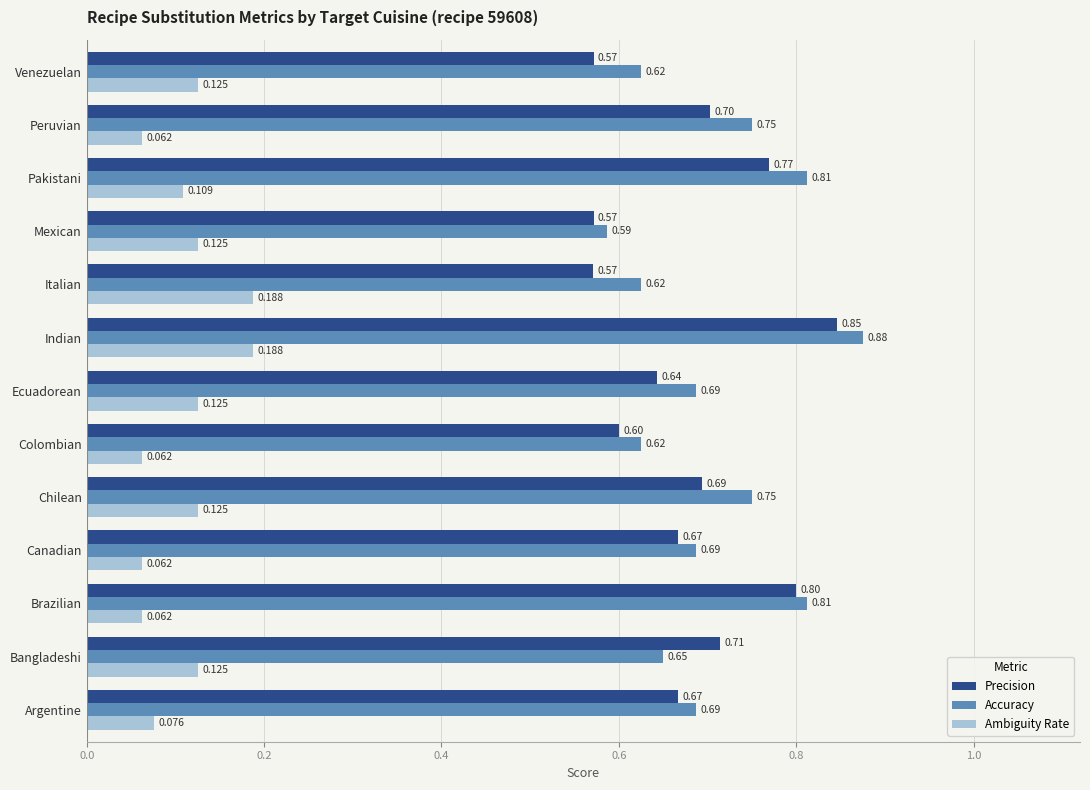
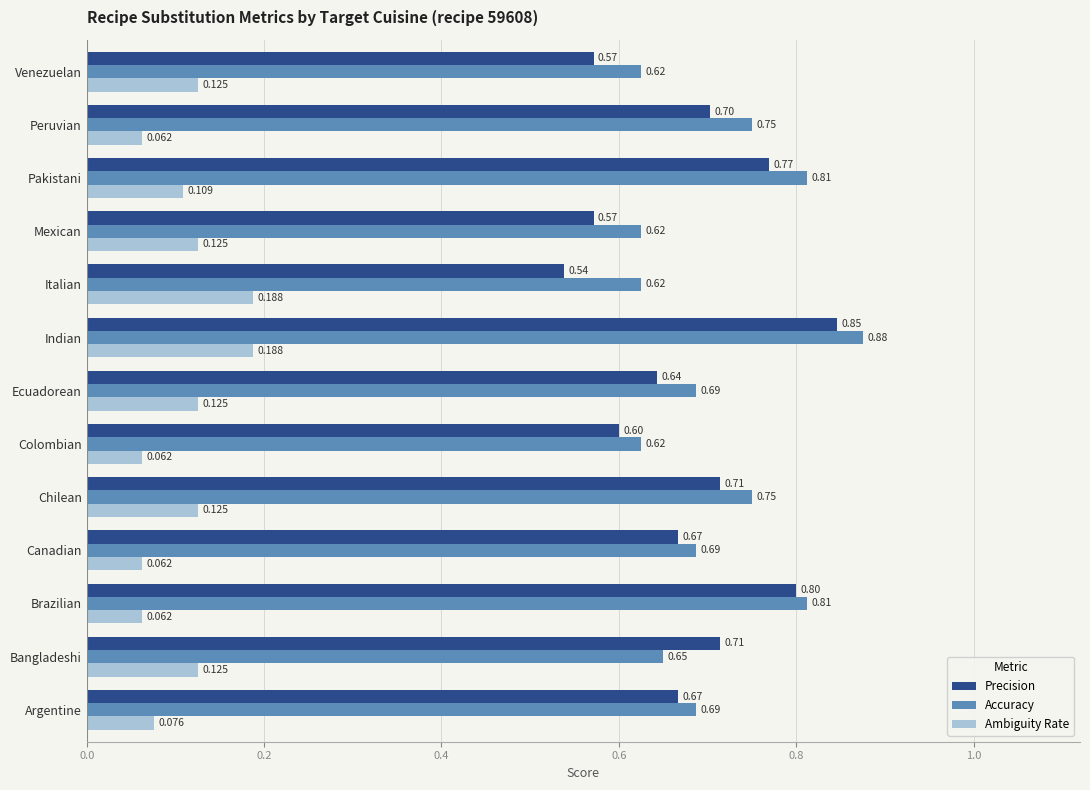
Accuracy, Mexican: 0.59 -> 0.62
Precision, Italian: 0.57 -> 0.54
Precision, Chilean: 0.69 -> 0.71
